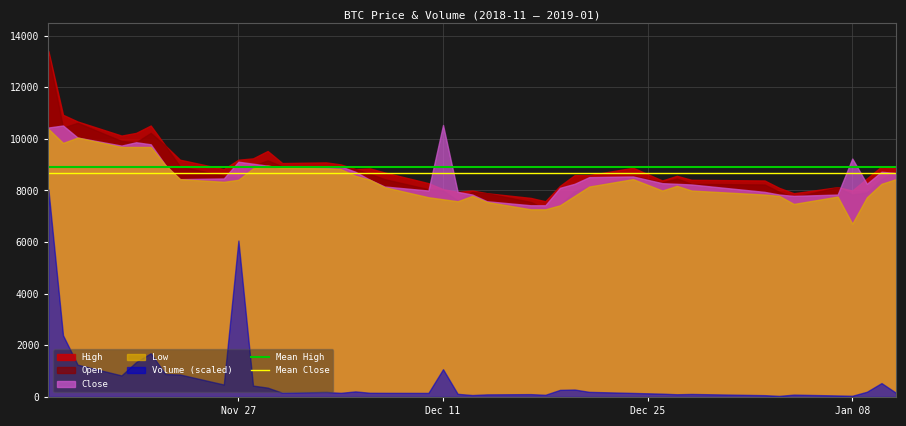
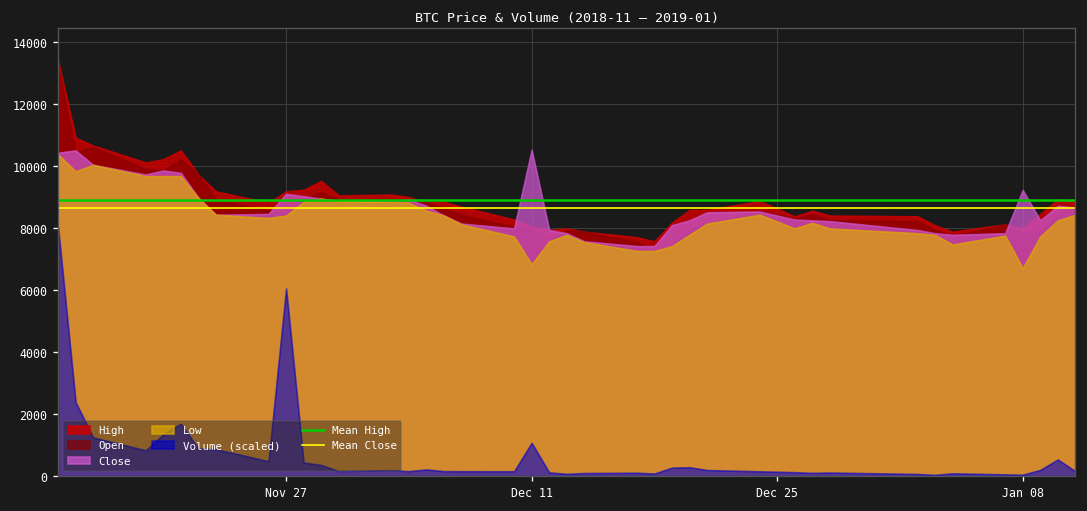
Low, Dec 11: 7700 -> 6800
